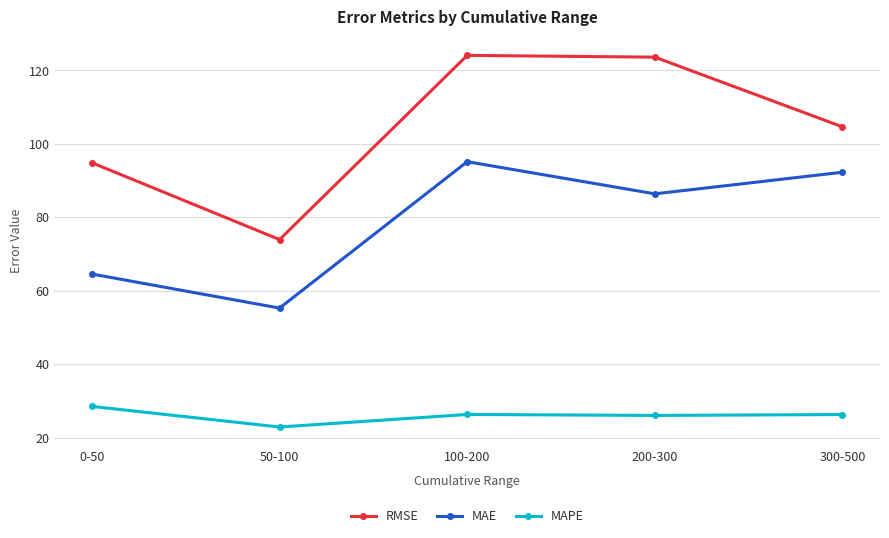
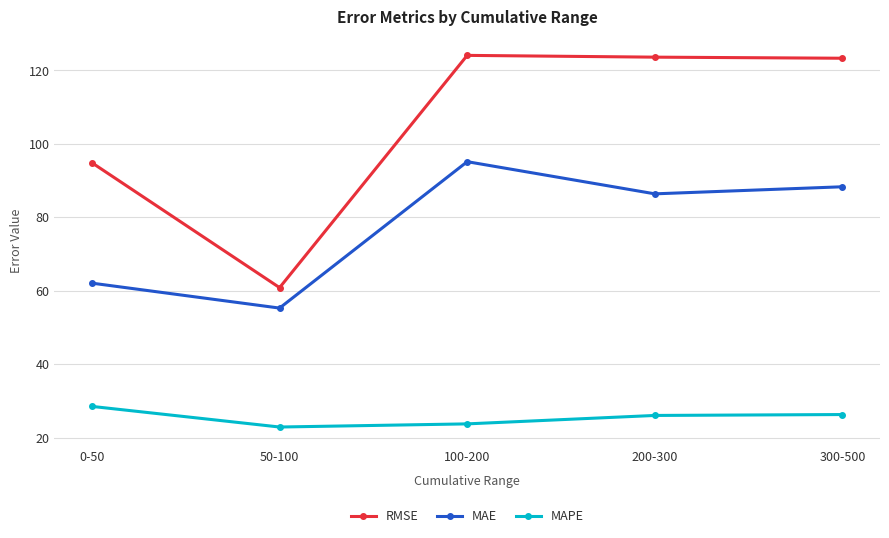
MAE, 0-50: 65 -> 62
RMSE, 50-100: 74 -> 61
MAPE, 100-200: 26 -> 24
RMSE, 300-500: 105 -> 123
MAE, 300-500: 92 -> 88
